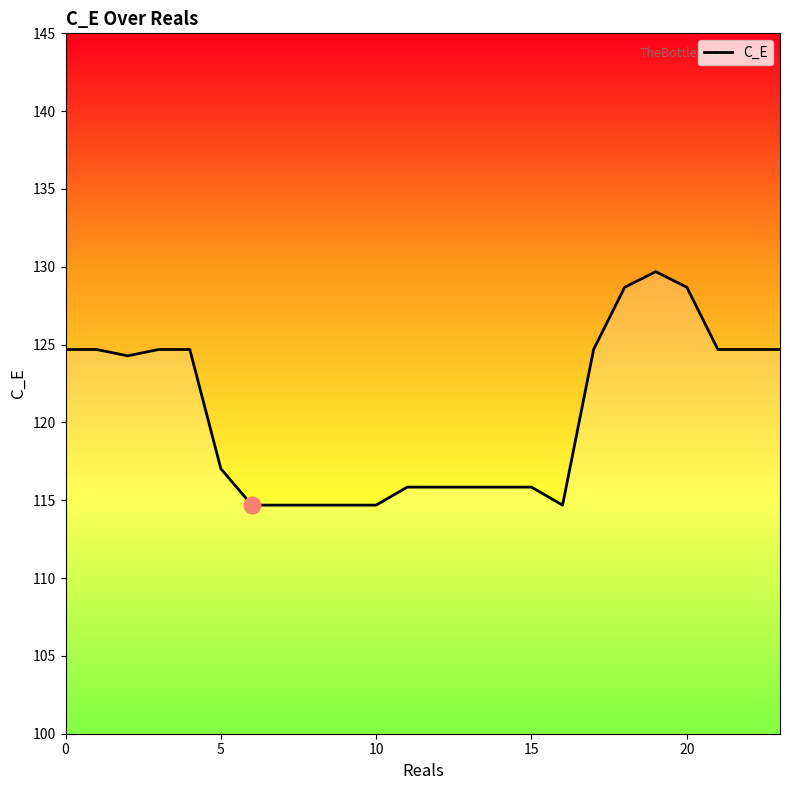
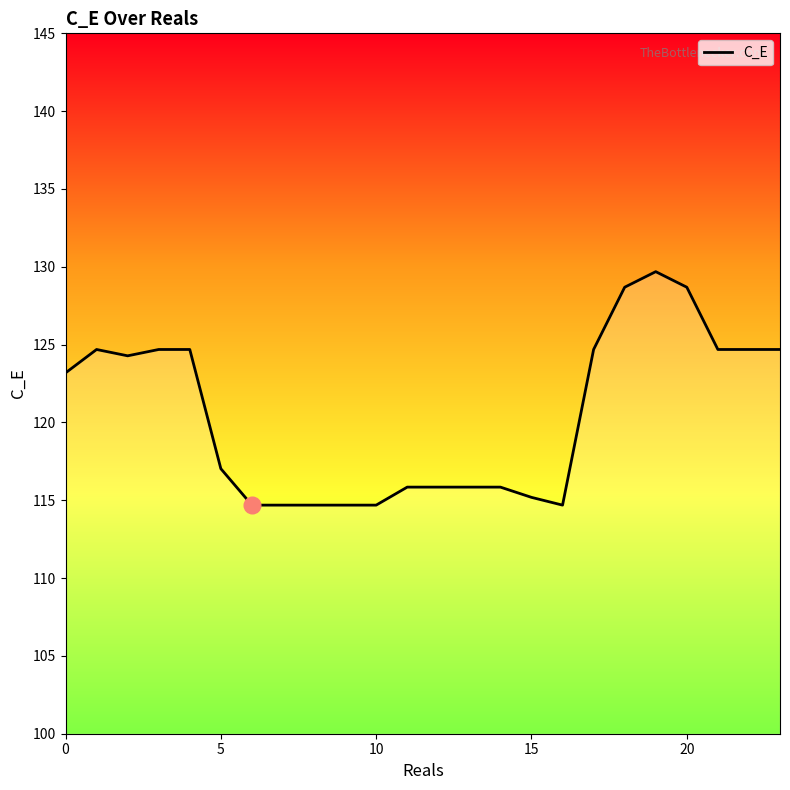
C_E, 0: 124.7 -> 123.2
C_E, 15: 115.8 -> 115.2
